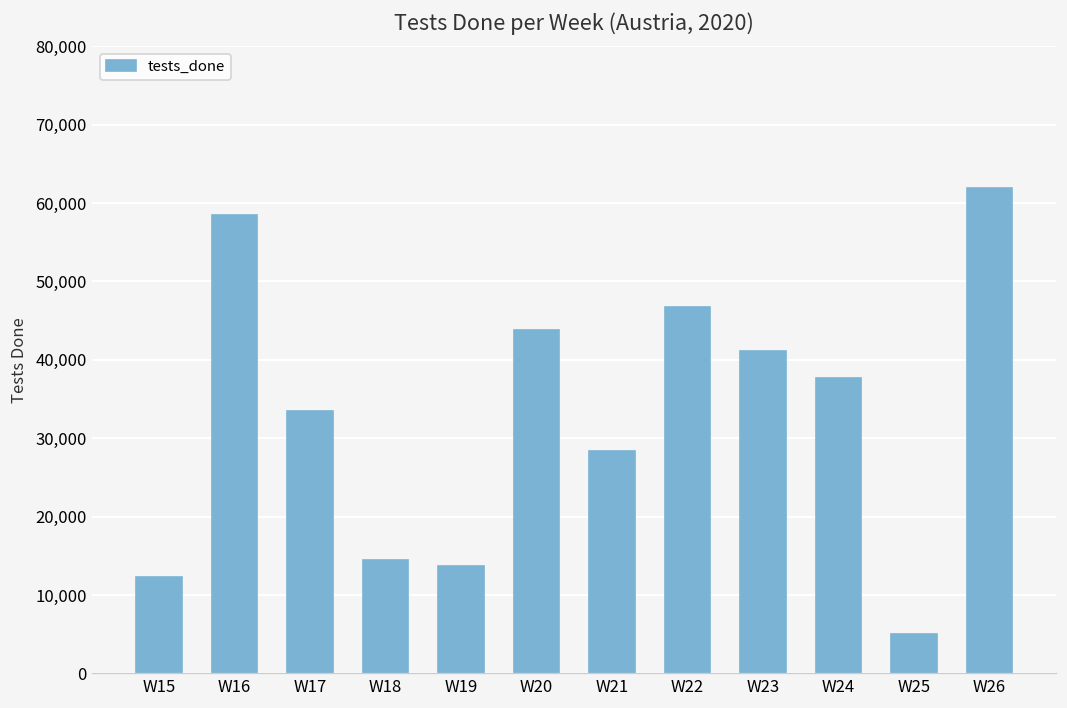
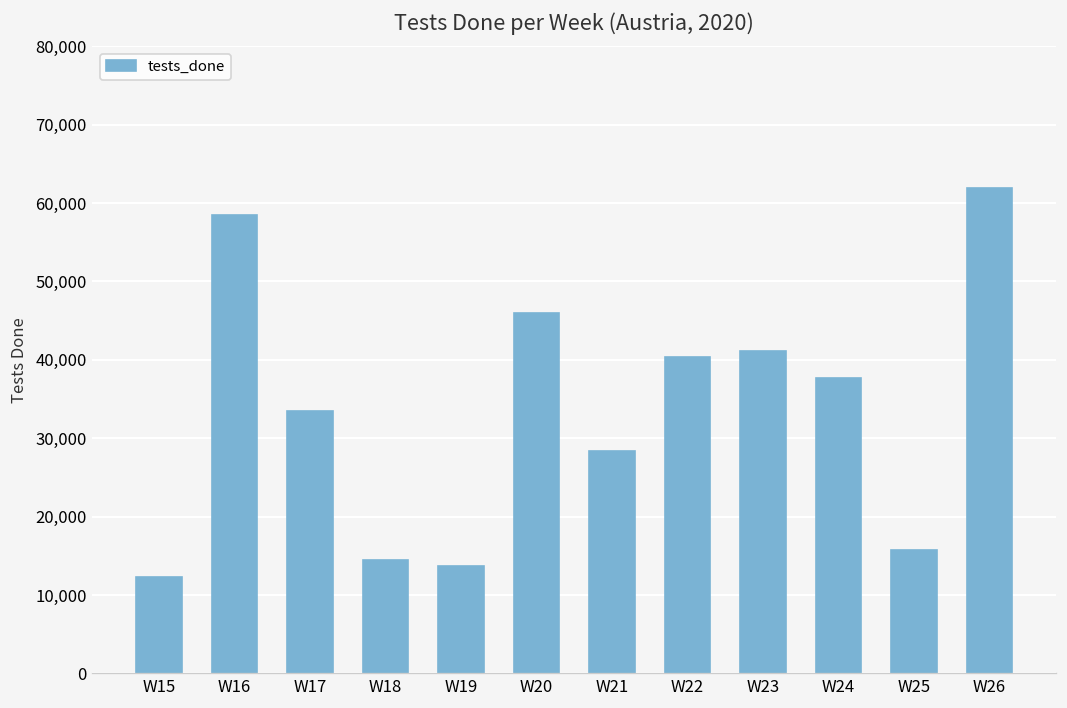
W20: 44,000 -> 46,000
W22: 47,000 -> 40,000
W25: 5,000 -> 16,000
